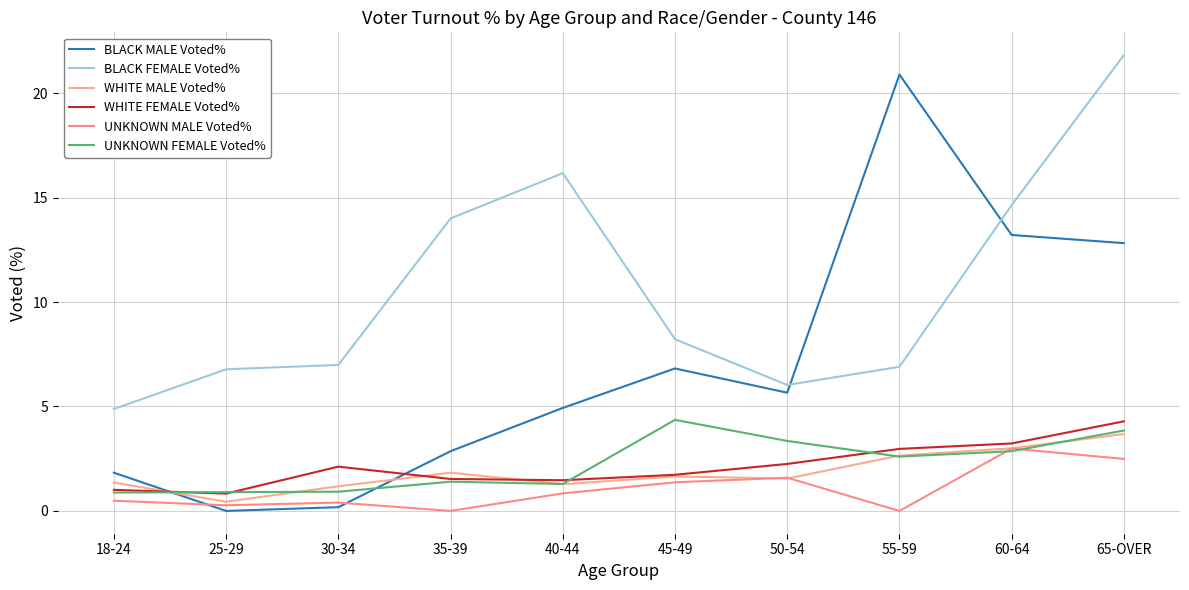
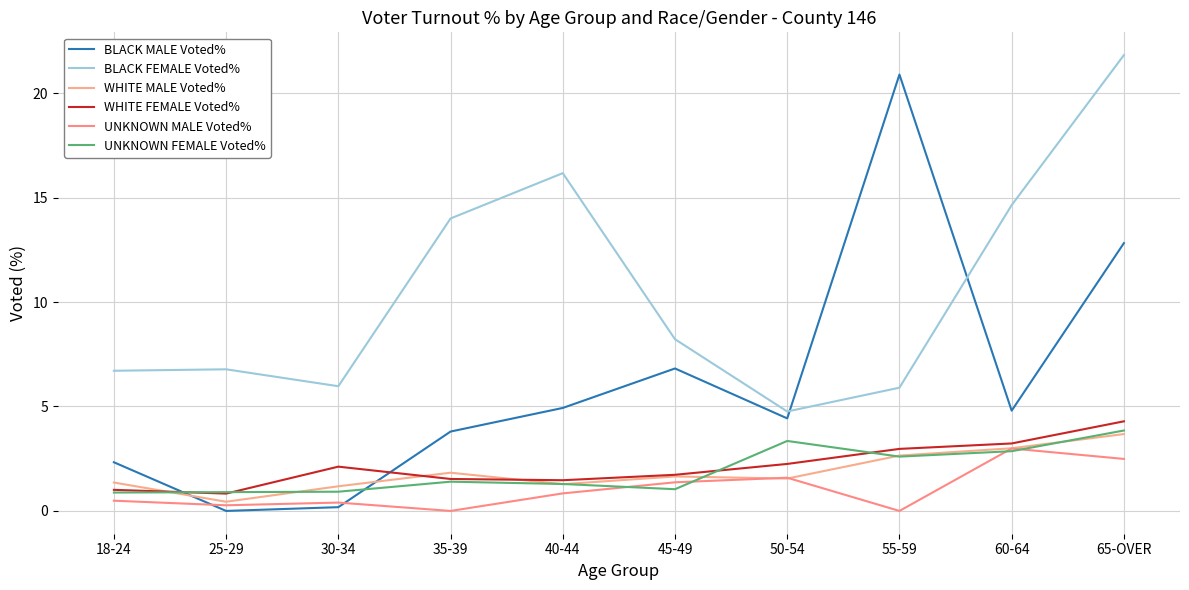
BLACK MALE Voted%, 18-24: 1.8 -> 2.3
BLACK FEMALE Voted%, 18-24: 4.9 -> 6.7
BLACK FEMALE Voted%, 30-34: 7.0 -> 6.0
BLACK MALE Voted%, 35-39: 2.9 -> 3.8
UNKNOWN FEMALE Voted%, 45-49: 4.4 -> 1.0
BLACK MALE Voted%, 50-54: 5.7 -> 4.4
BLACK FEMALE Voted%, 50-54: 6.0 -> 4.8
BLACK FEMALE Voted%, 55-59: 6.9 -> 5.9
BLACK MALE Voted%, 60-64: 13.2 -> 4.8
